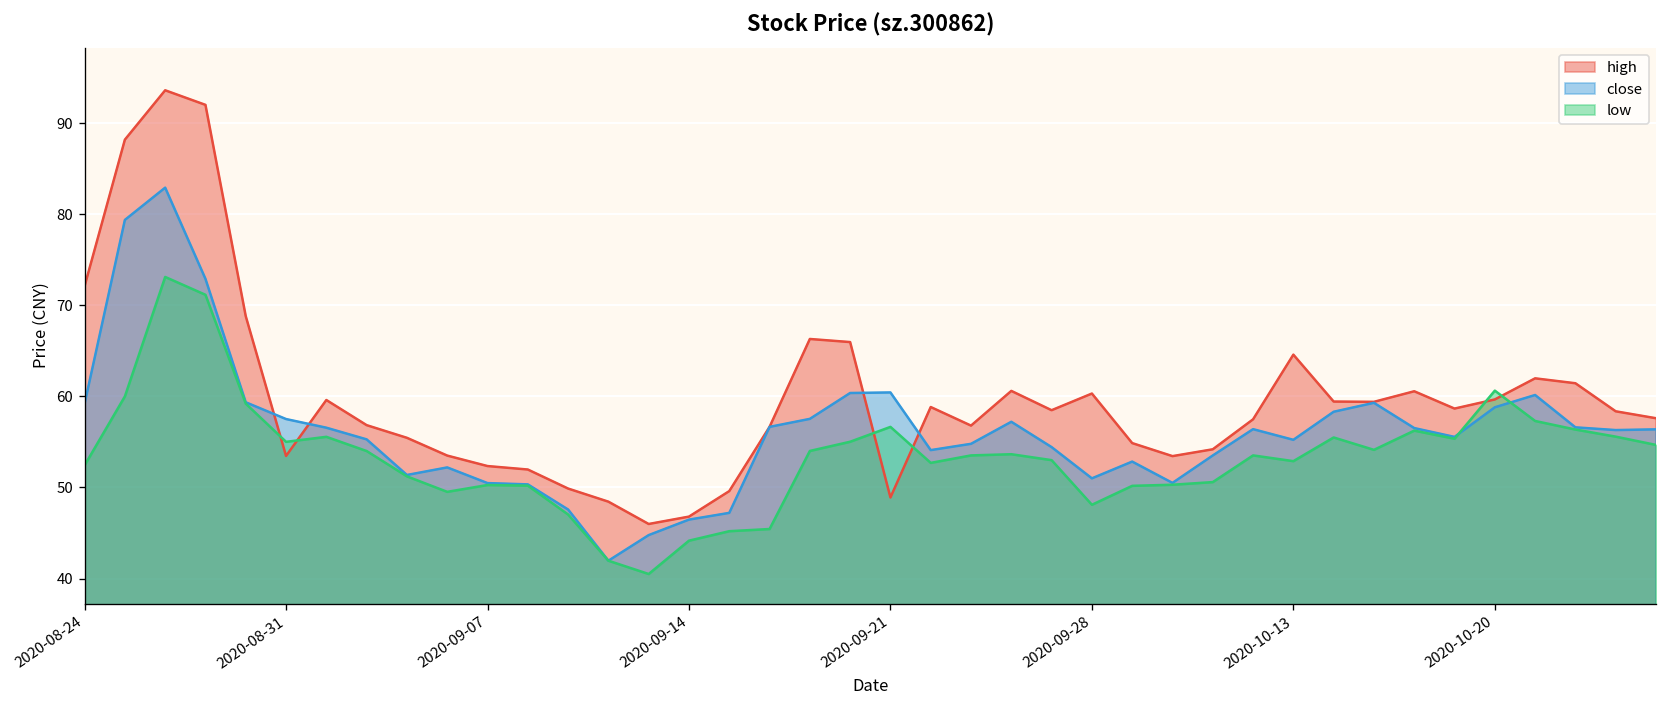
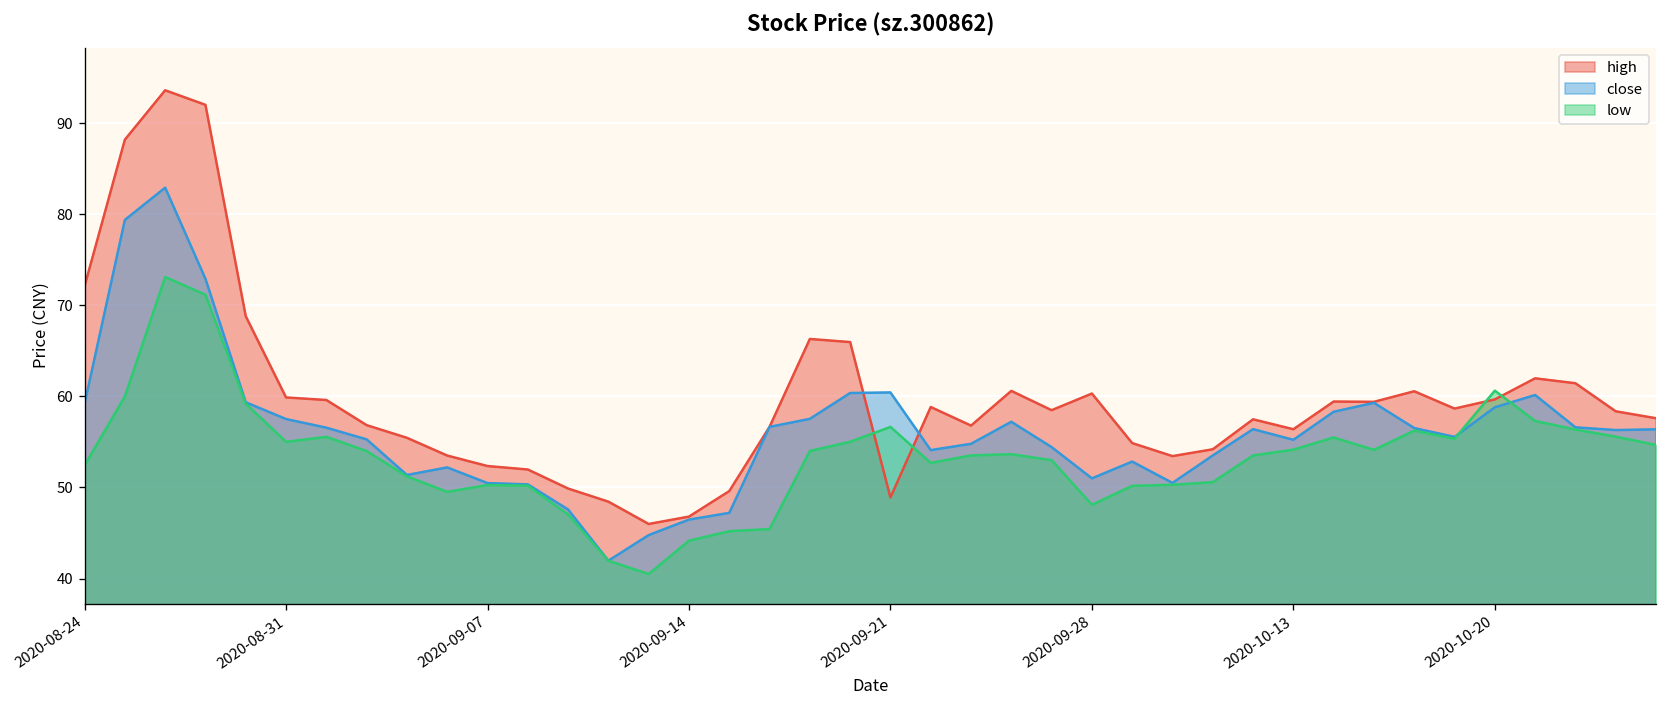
high, 2020-08-31: 53 -> 60
high, 2020-10-13: 65 -> 56
low, 2020-10-13: 53 -> 54
